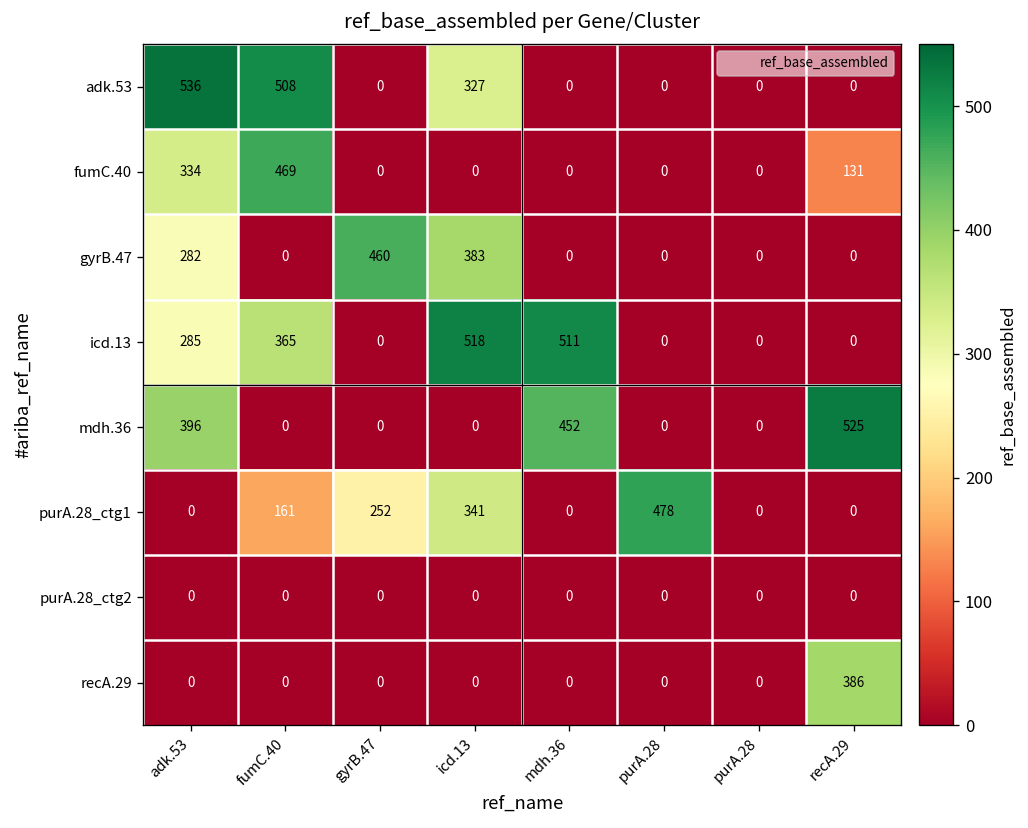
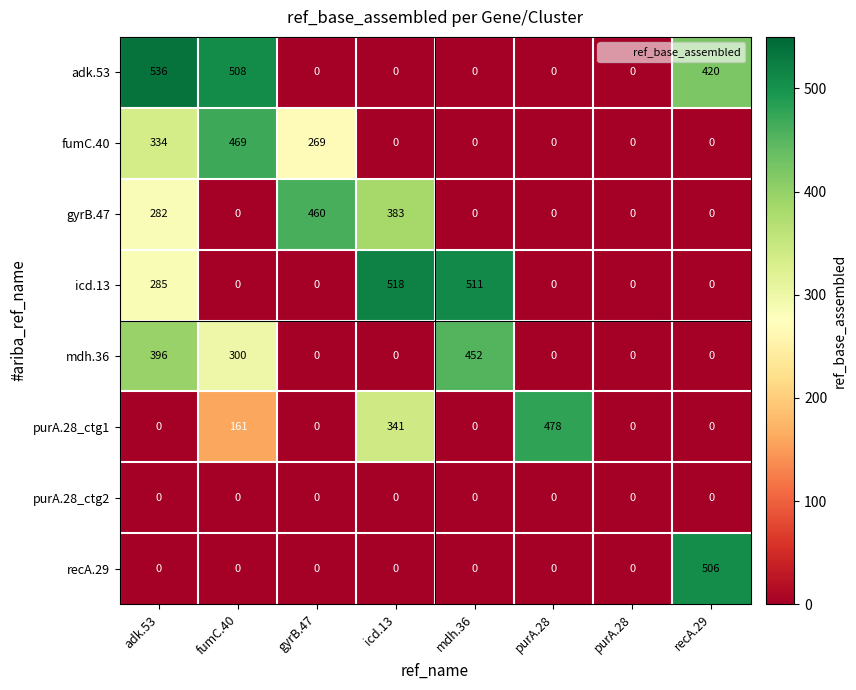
adk.53, icd.13: 327 -> 0
adk.53, recA.29: 0 -> 420
fumC.40, gyrB.47: 0 -> 269
fumC.40, recA.29: 131 -> 0
icd.13, fumC.40: 365 -> 0
mdh.36, fumC.40: 0 -> 300
mdh.36, recA.29: 525 -> 0
purA.28_ctg1, gyrB.47: 252 -> 0
recA.29, recA.29: 386 -> 506
